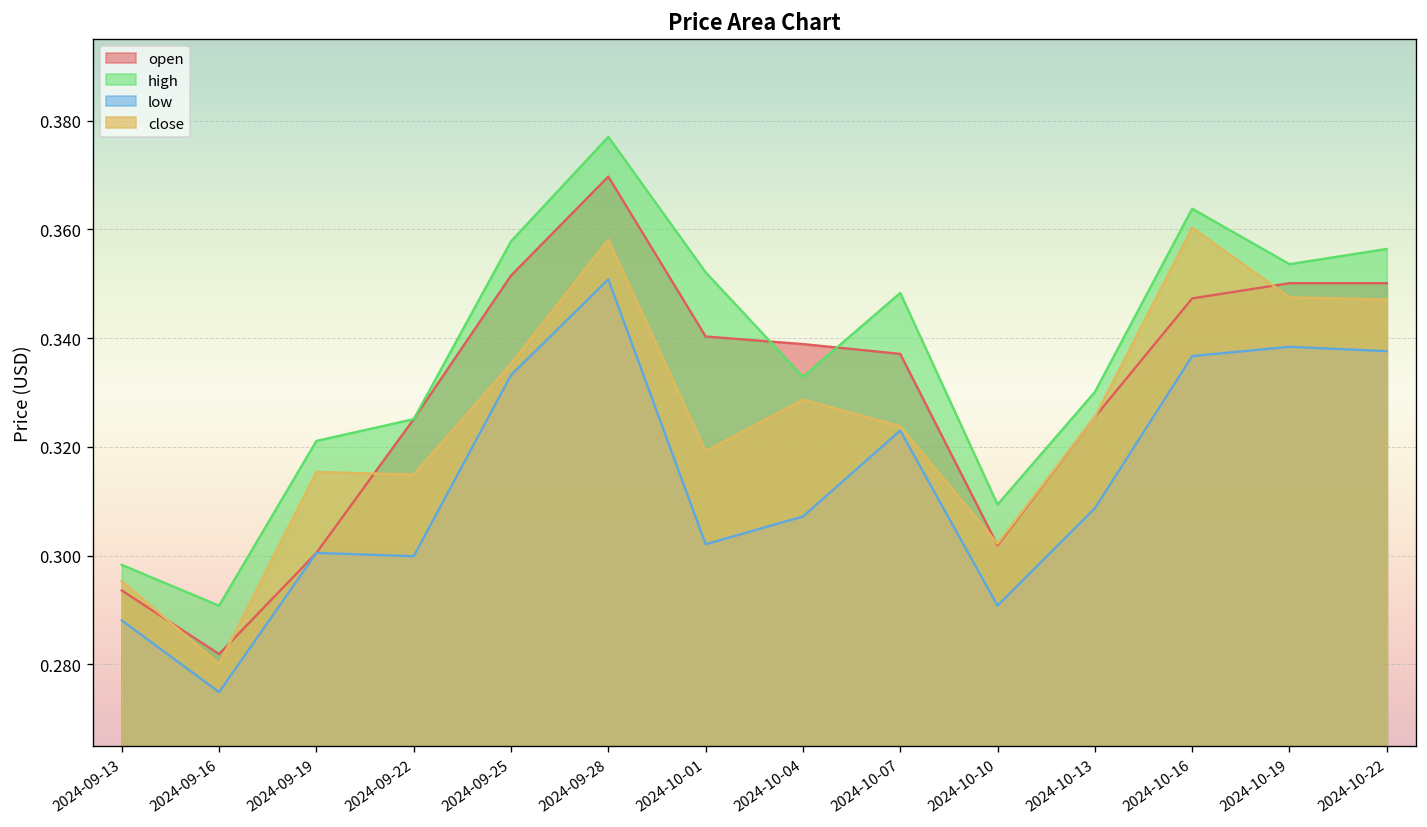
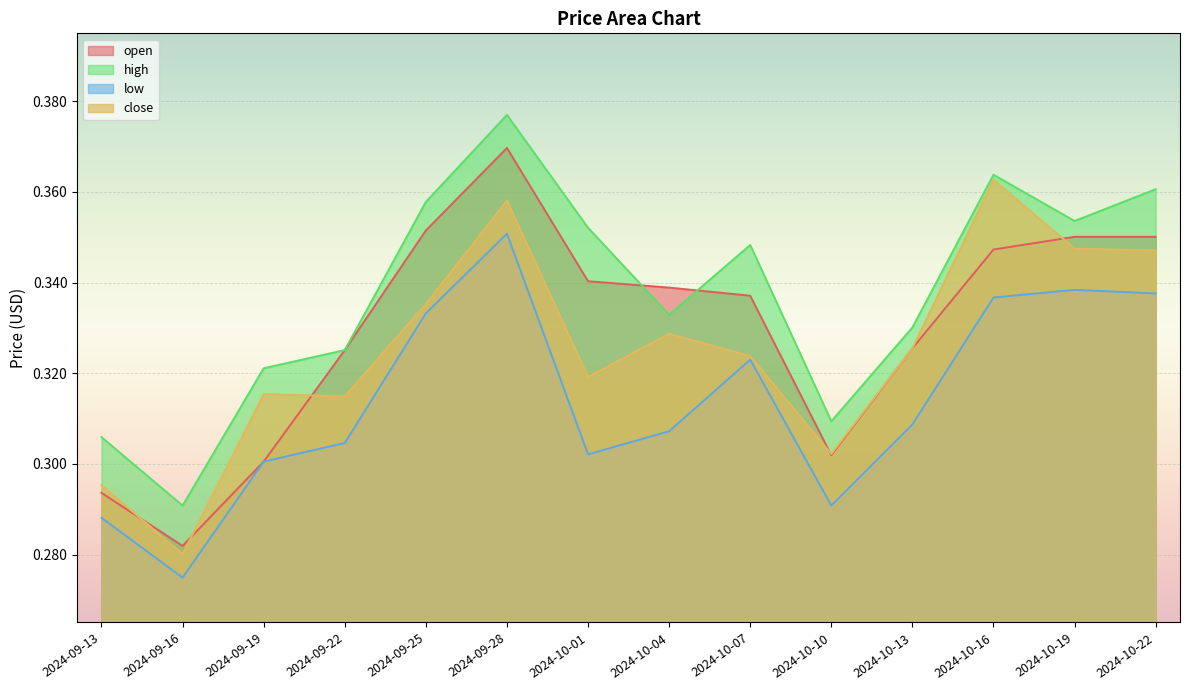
high, 2024-09-13: 0.298 -> 0.306
low, 2024-09-22: 0.300 -> 0.305
close, 2024-10-16: 0.360 -> 0.363
high, 2024-10-22: 0.356 -> 0.361
